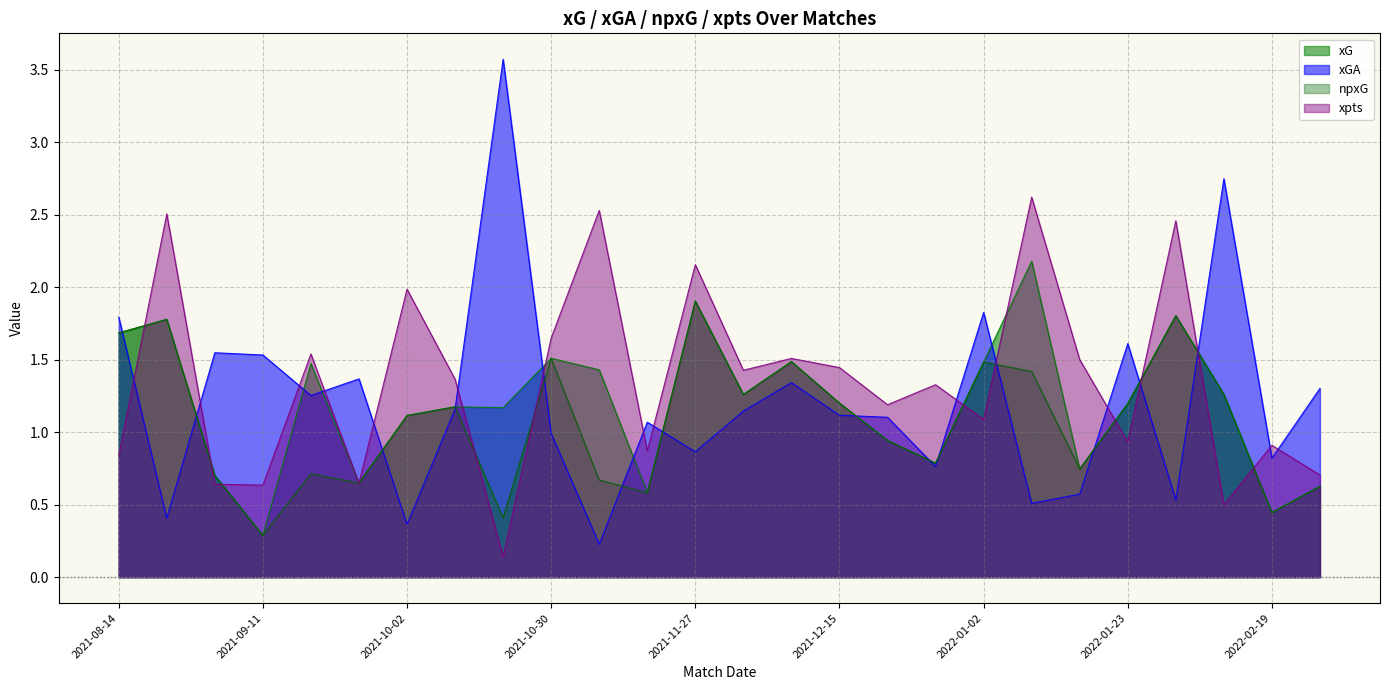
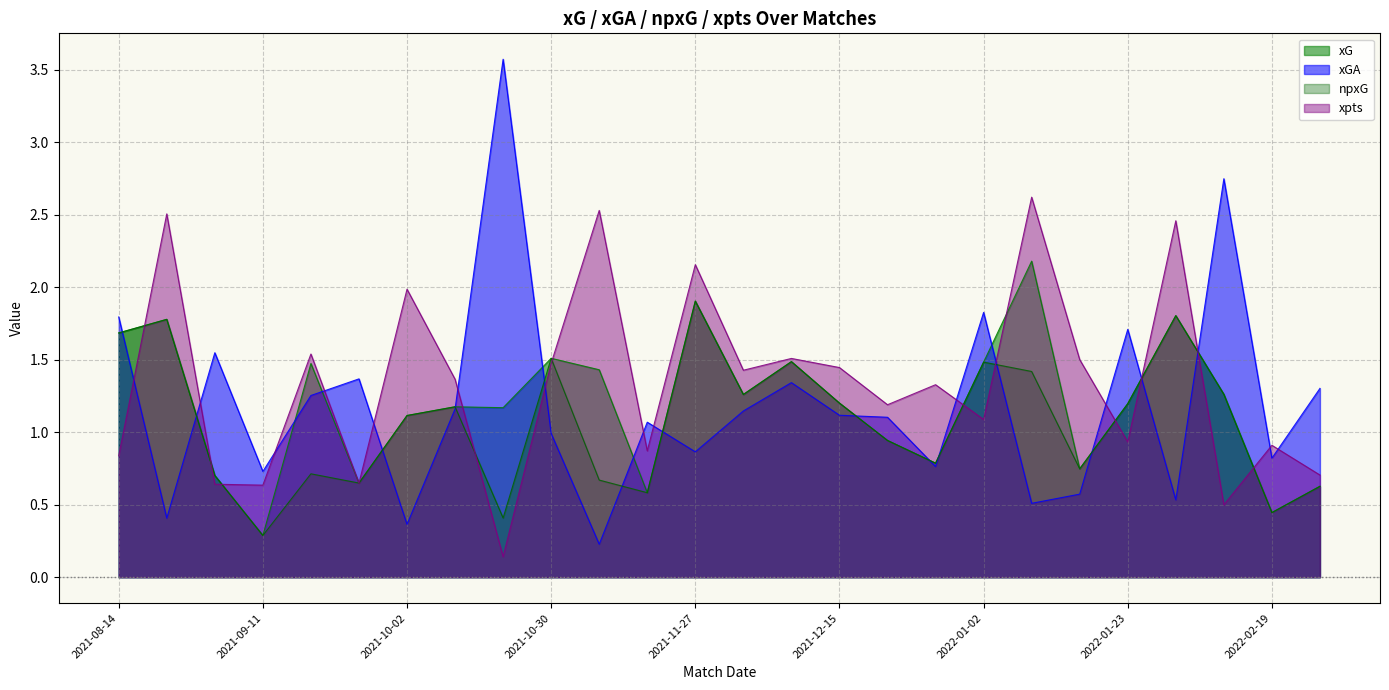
xGA, 2021-09-11: 1.53 -> 0.73
xpts, 2021-10-30: 1.65 -> 1.48
xGA, 2022-01-23: 1.61 -> 1.71
